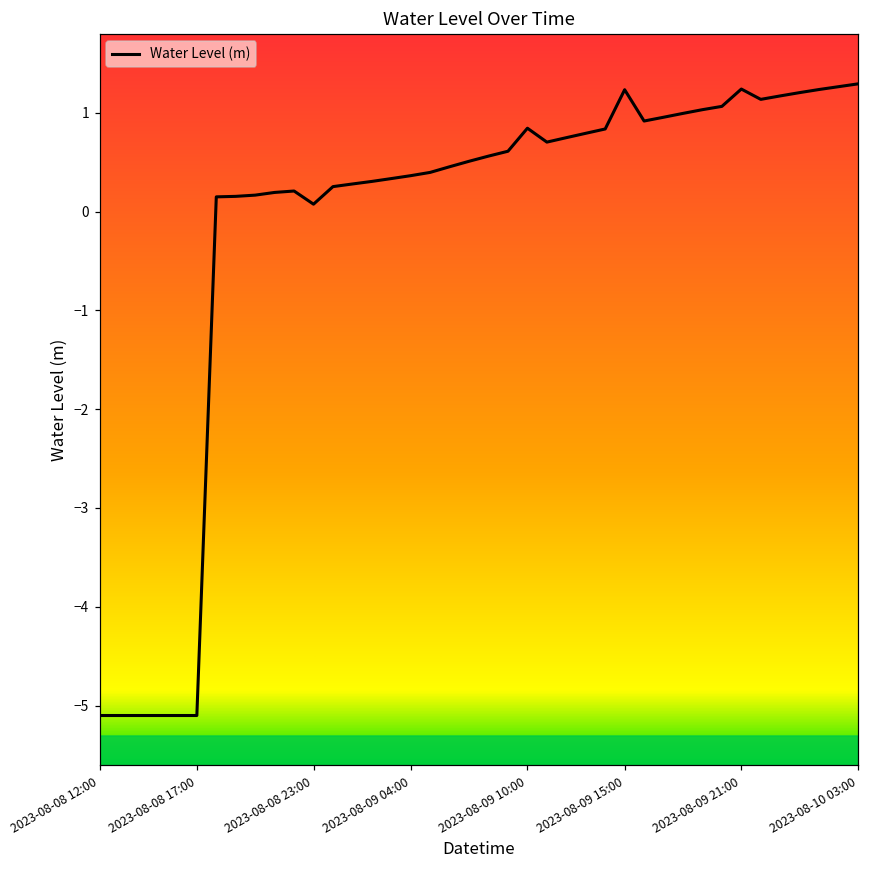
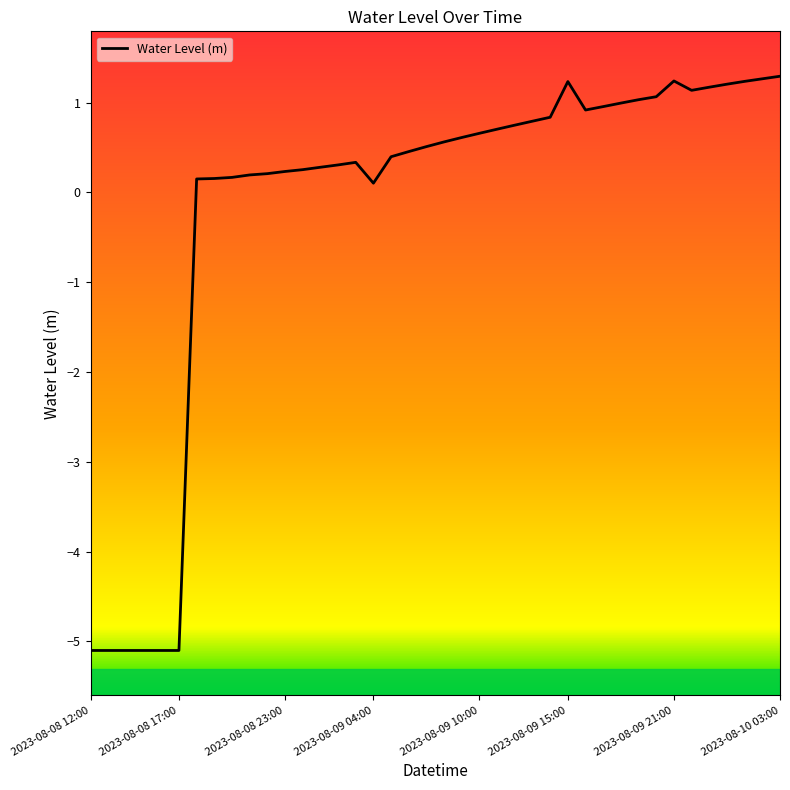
2023-08-08 23:00: 0.1 -> 0.2
2023-08-09 04:00: 0.4 -> 0.1
2023-08-09 10:00: 0.8 -> 0.7
